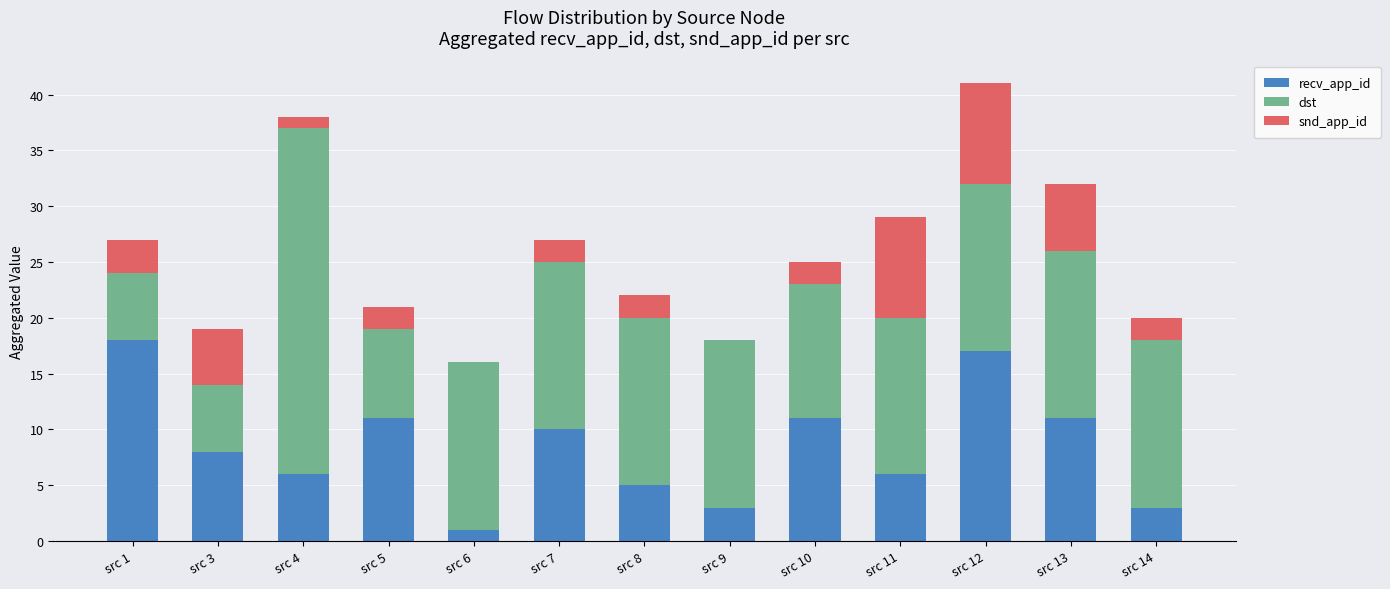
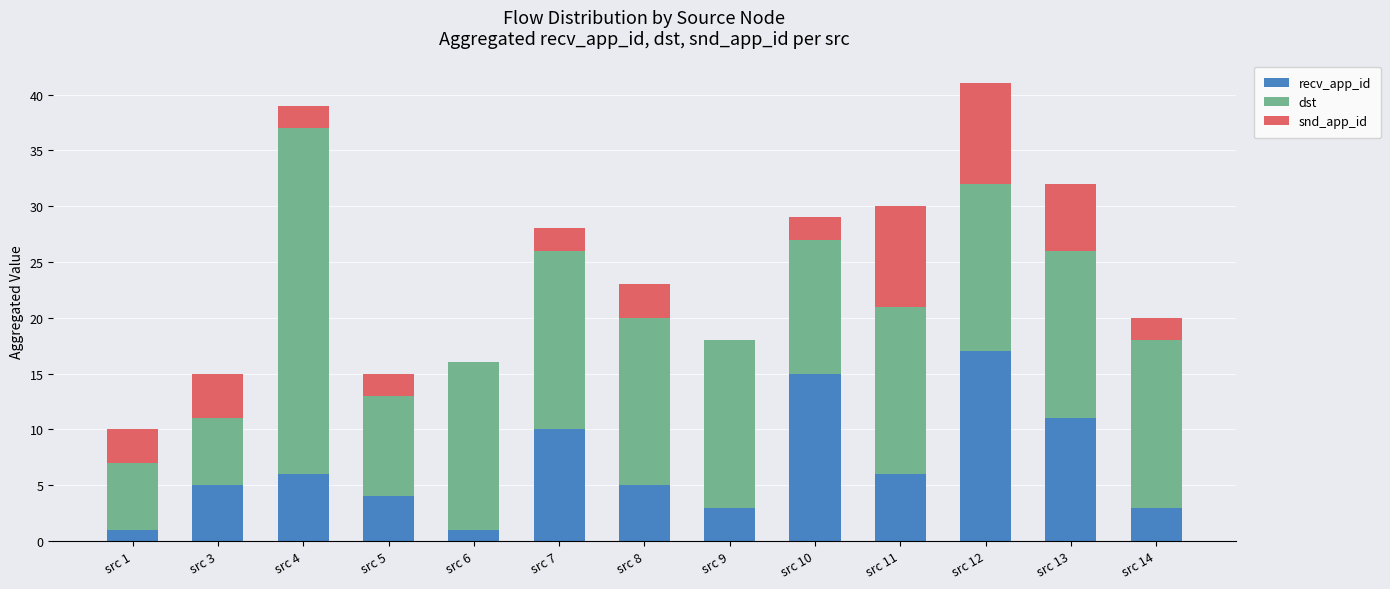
recv_app_id, src 1: 18 -> 1
recv_app_id, src 3: 8 -> 5
snd_app_id, src 3: 5 -> 4
snd_app_id, src 4: 1 -> 2
recv_app_id, src 5: 11 -> 4
dst, src 5: 8 -> 9
dst, src 7: 15 -> 16
snd_app_id, src 8: 2 -> 3
recv_app_id, src 10: 11 -> 15
dst, src 11: 14 -> 15
